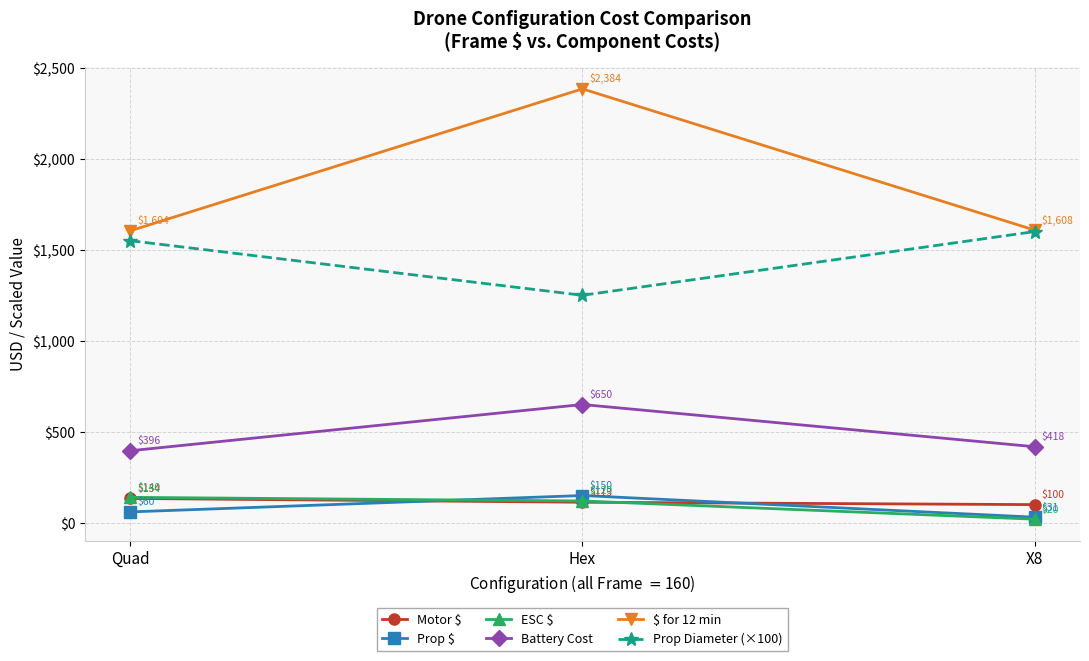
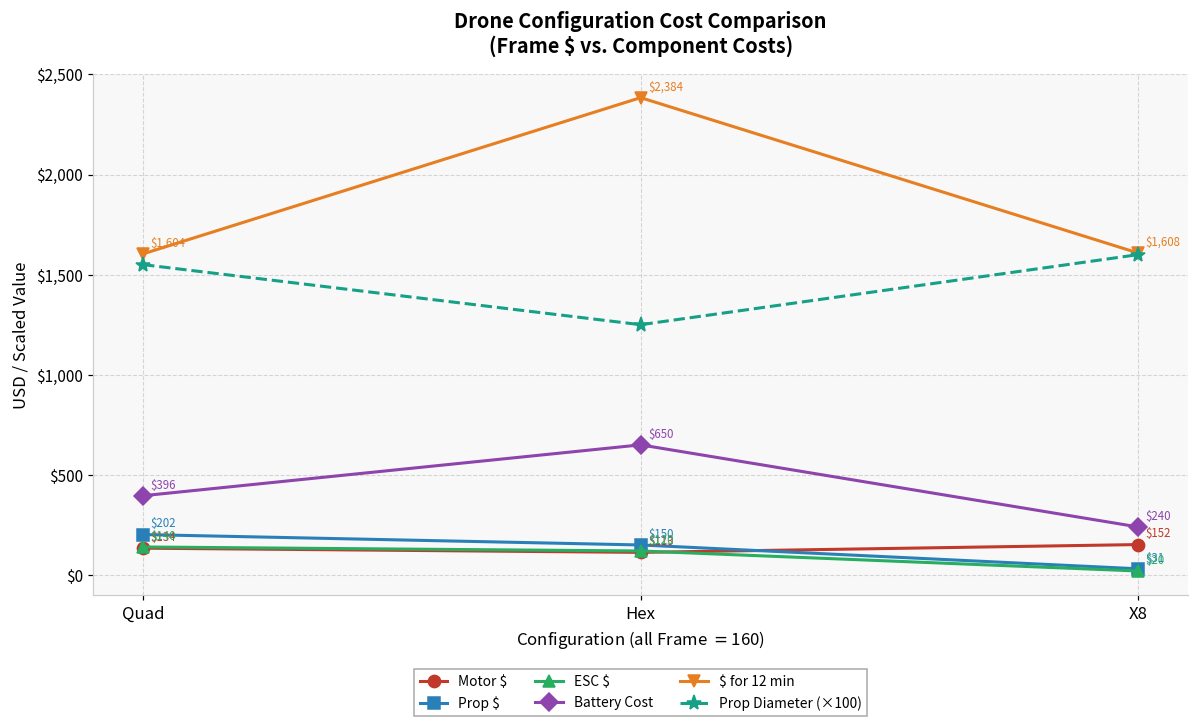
Prop $, Quad: $60 -> $202
Motor $, X8: $100 -> $152
Battery Cost, X8: $418 -> $240
